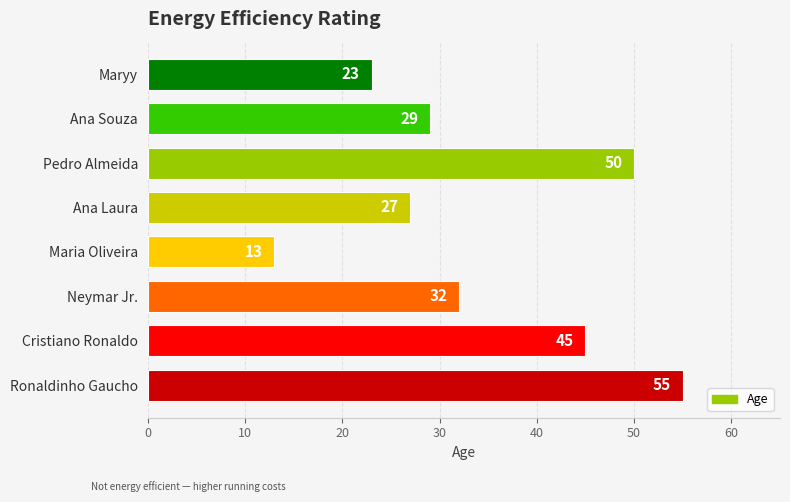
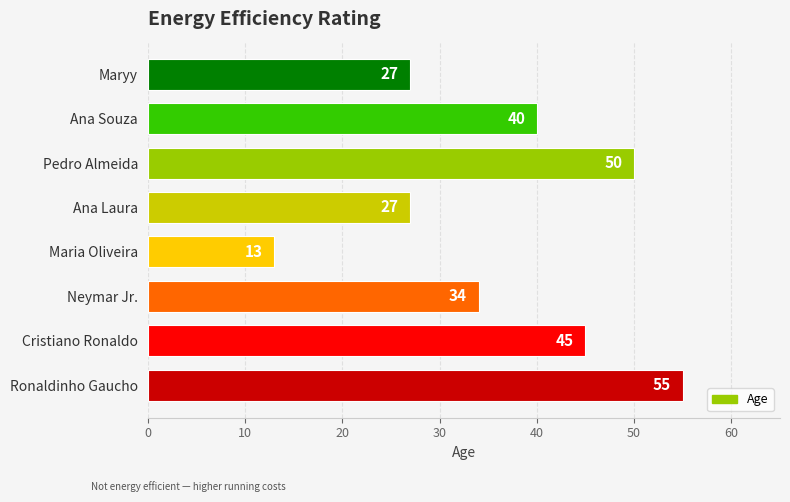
Maryy: 23 -> 27
Ana Souza: 29 -> 40
Neymar Jr.: 32 -> 34
